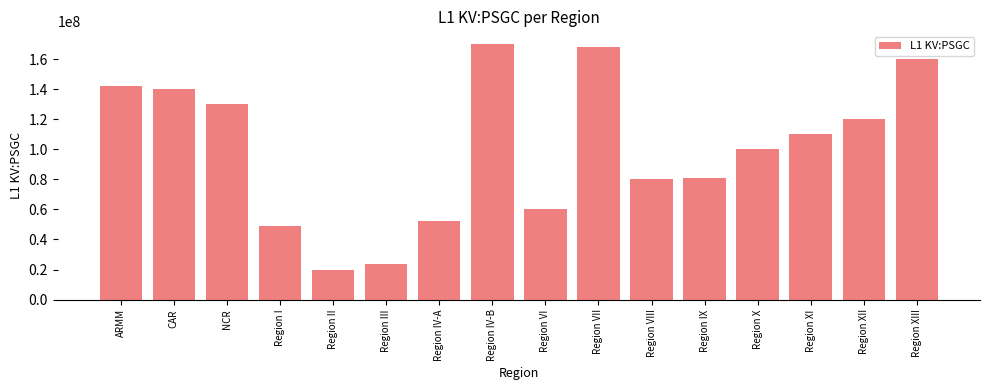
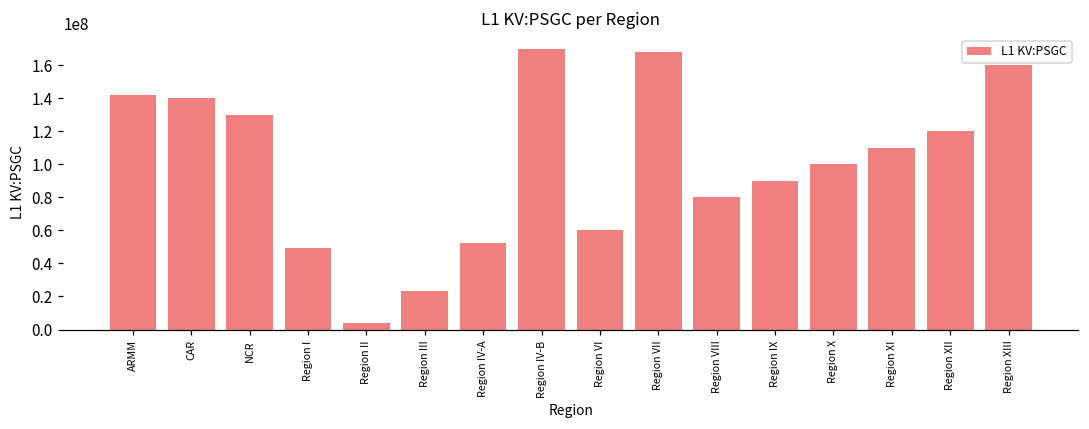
Region II: 20000000 -> 4000000
Region IX: 81000000 -> 90000000
